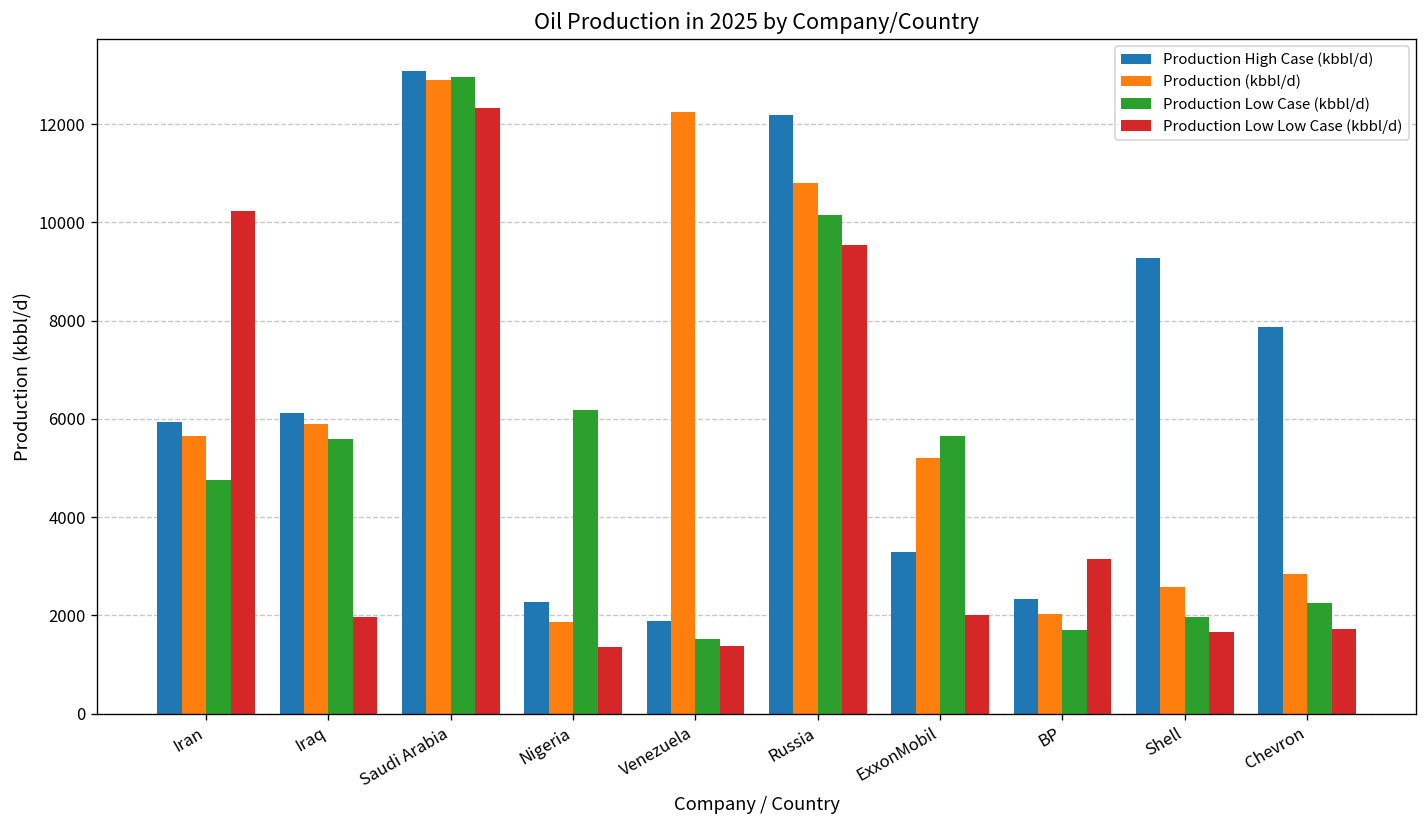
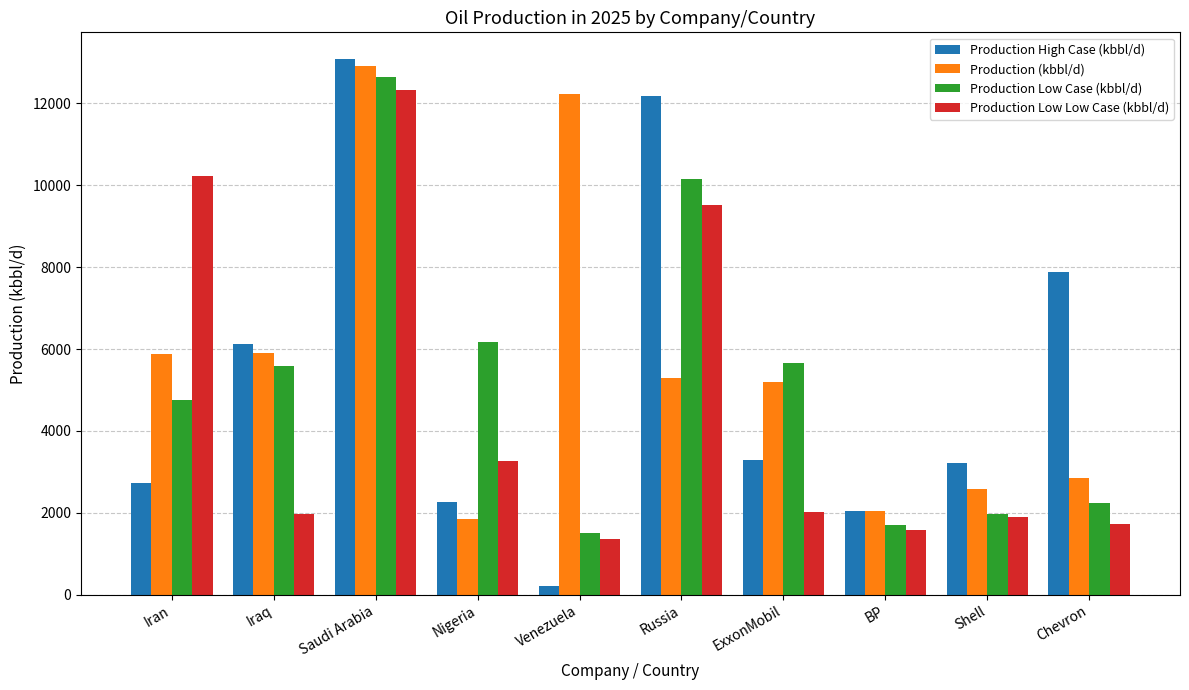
Production High Case (kbbl/d), Iran: 5900 -> 2700
Production (kbbl/d), Iran: 5600 -> 5900
Production Low Case (kbbl/d), Saudi Arabia: 13000 -> 12600
Production Low Low Case (kbbl/d), Nigeria: 1400 -> 3300
Production High Case (kbbl/d), Venezuela: 1900 -> 200
Production (kbbl/d), Russia: 10800 -> 5300
Production High Case (kbbl/d), BP: 2300 -> 2000
Production Low Low Case (kbbl/d), BP: 3100 -> 1600
Production High Case (kbbl/d), Shell: 9300 -> 3200
Production Low Low Case (kbbl/d), Shell: 1700 -> 1900
